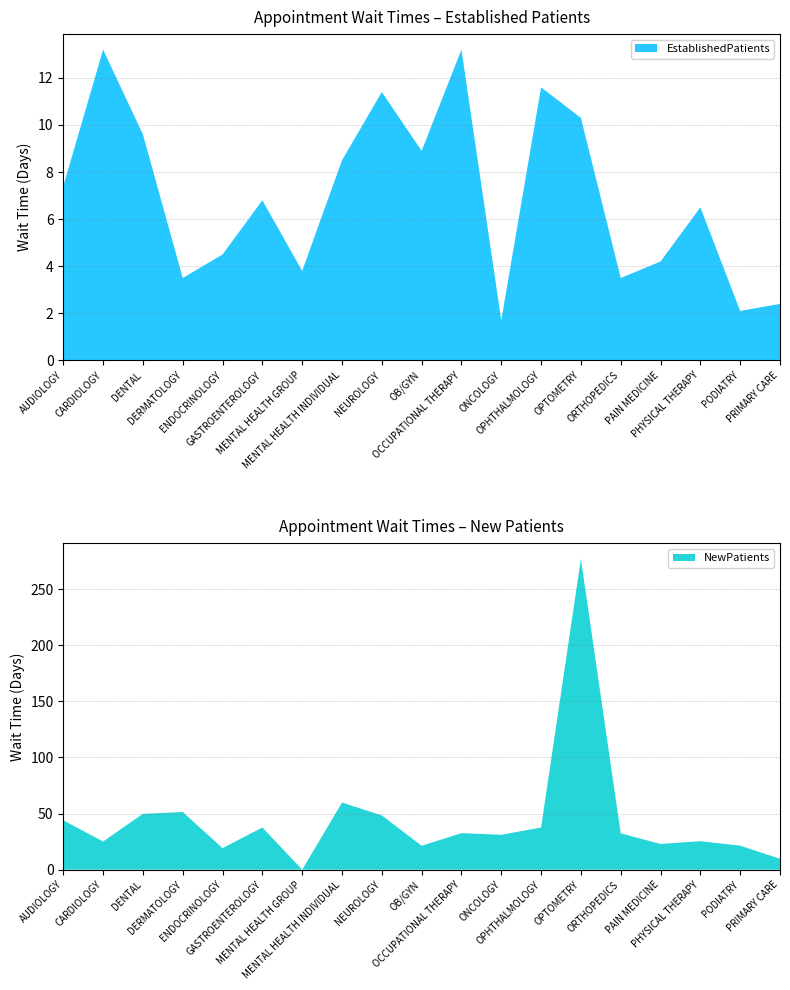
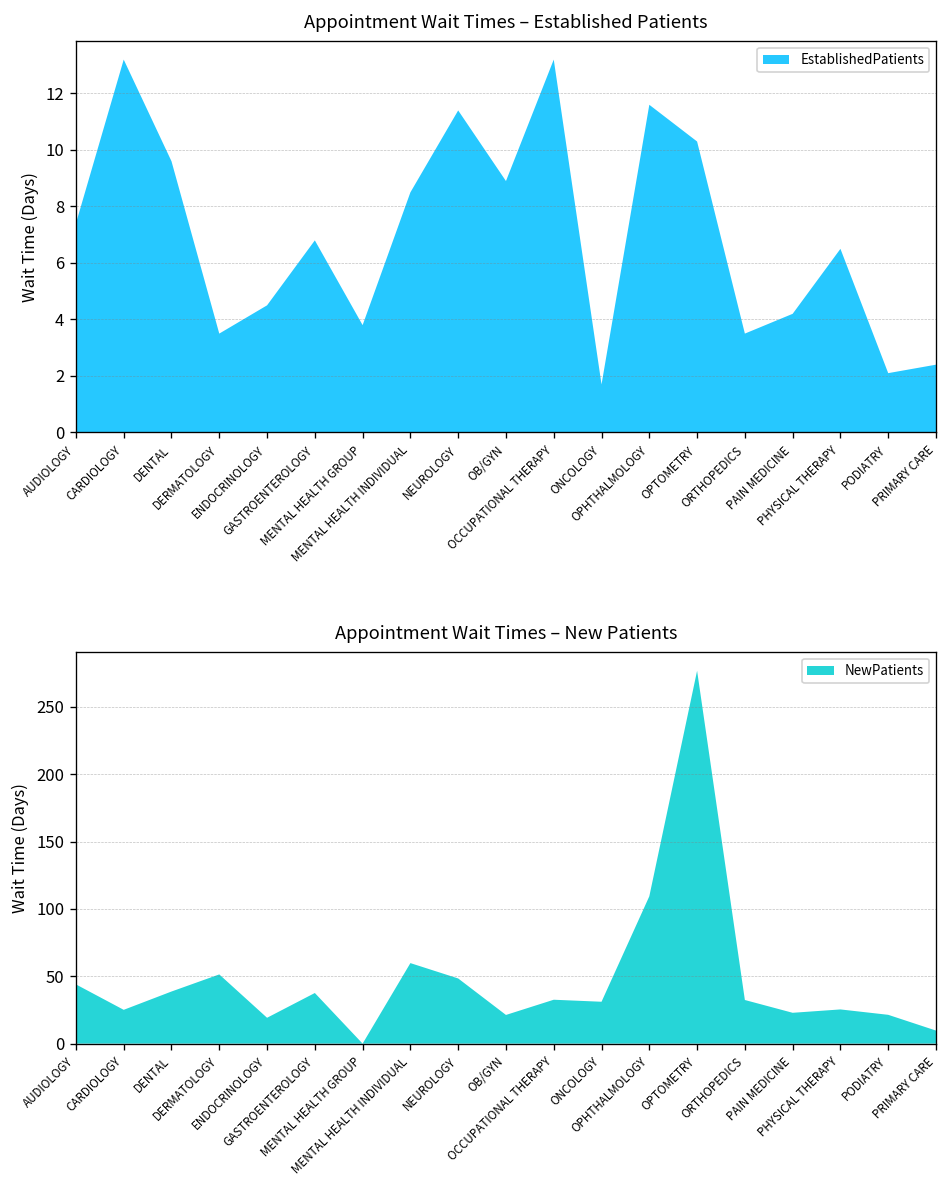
Appointment Wait Times – New Patients, DENTAL: 50 -> 39
Appointment Wait Times – New Patients, OPHTHALMOLOGY: 38 -> 109
